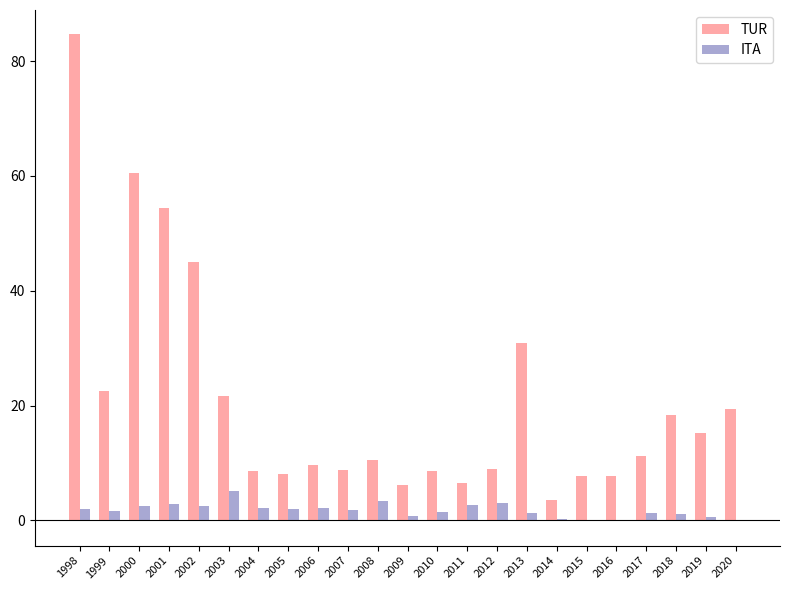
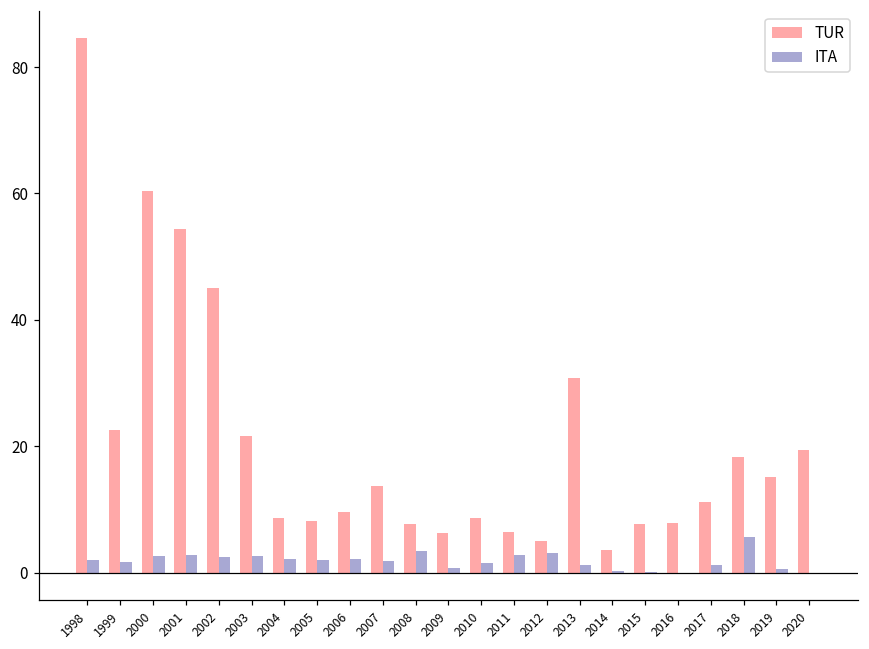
ITA, 2003: 5 -> 3
TUR, 2007: 9 -> 14
TUR, 2008: 10 -> 8
TUR, 2012: 9 -> 5
ITA, 2018: 1 -> 6
